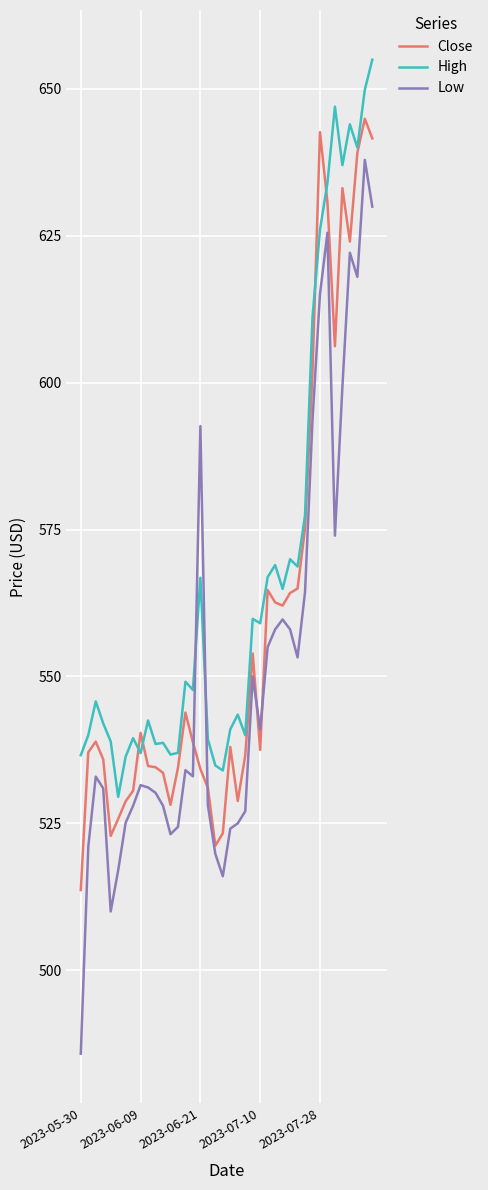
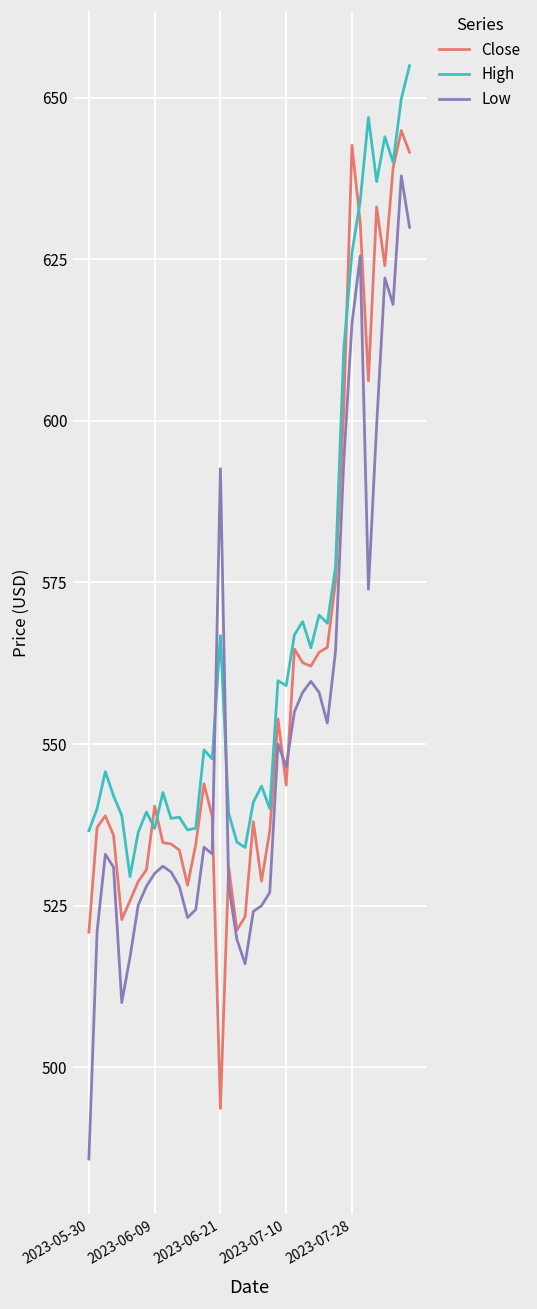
Close, 2023-05-30: 514 -> 521
Low, 2023-06-09: 532 -> 530
Close, 2023-06-21: 534 -> 494
Close, 2023-07-10: 537 -> 544
Low, 2023-07-10: 541 -> 547
